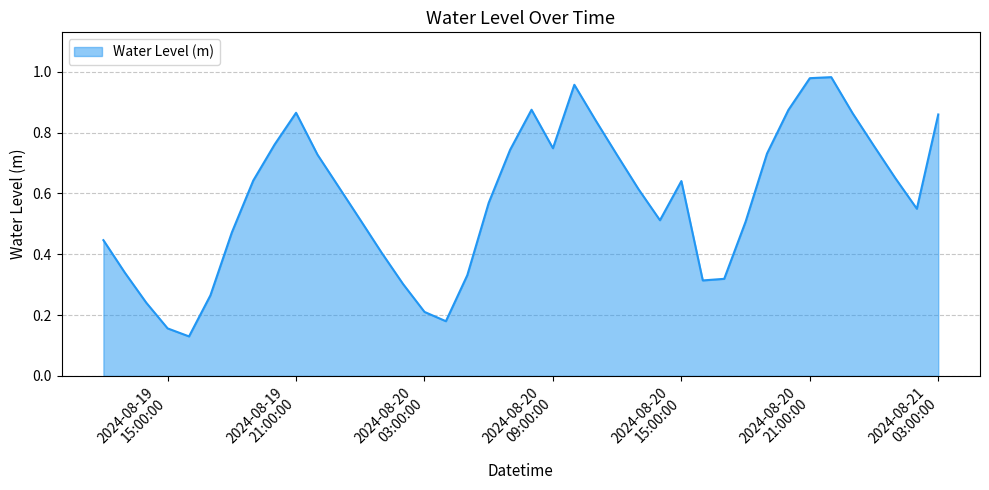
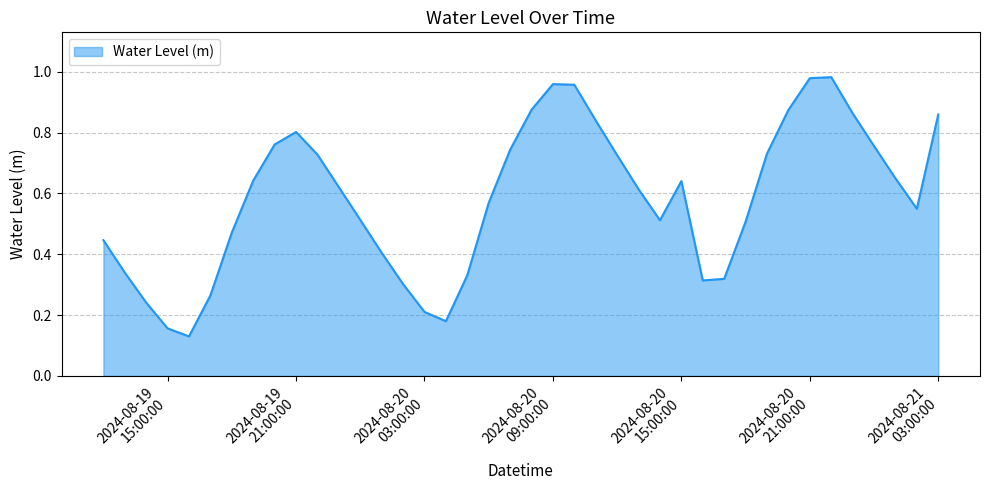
2024-08-19 21:00:00: 0.87 -> 0.80
2024-08-20 09:00:00: 0.75 -> 0.96
